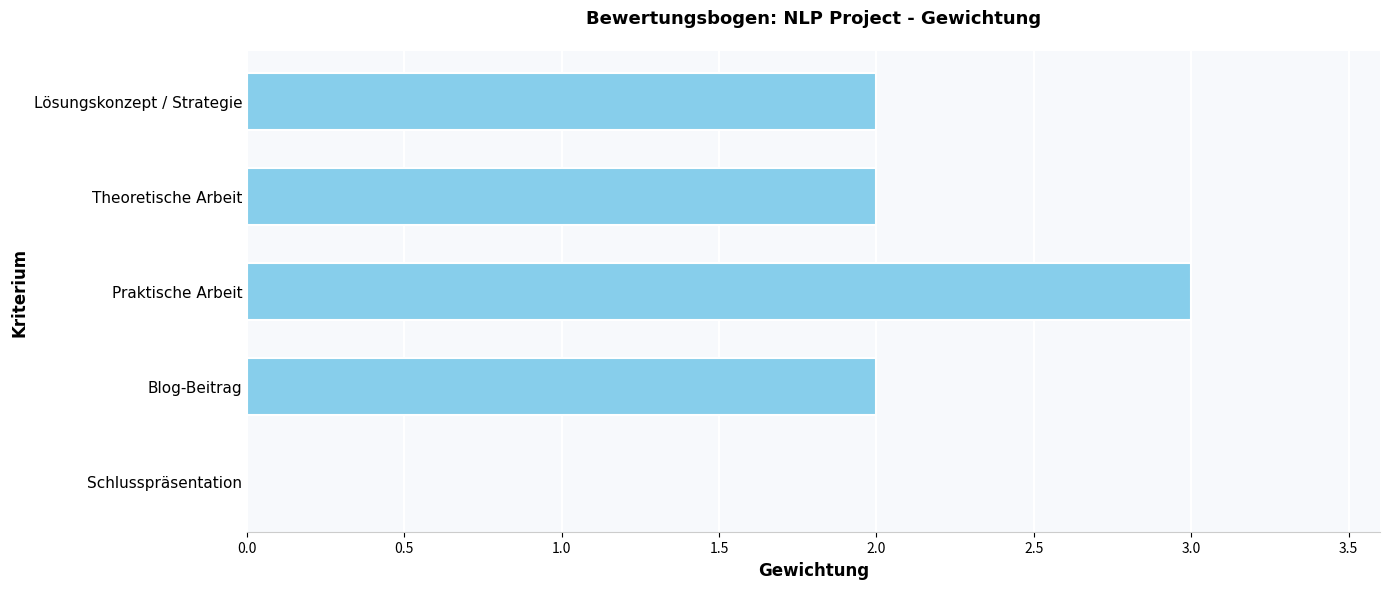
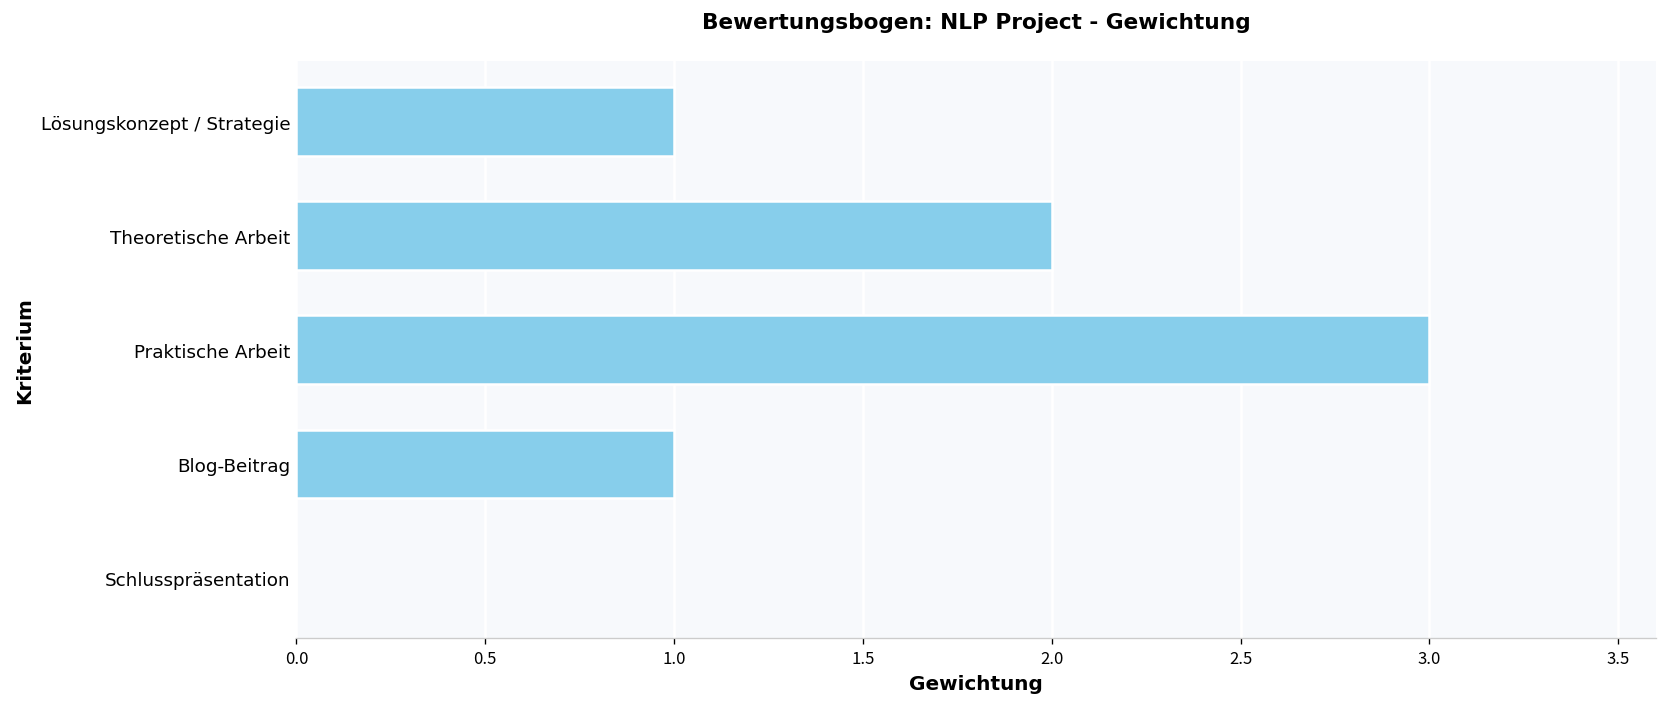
Lösungskonzept / Strategie: 2 -> 1
Blog-Beitrag: 2 -> 1
